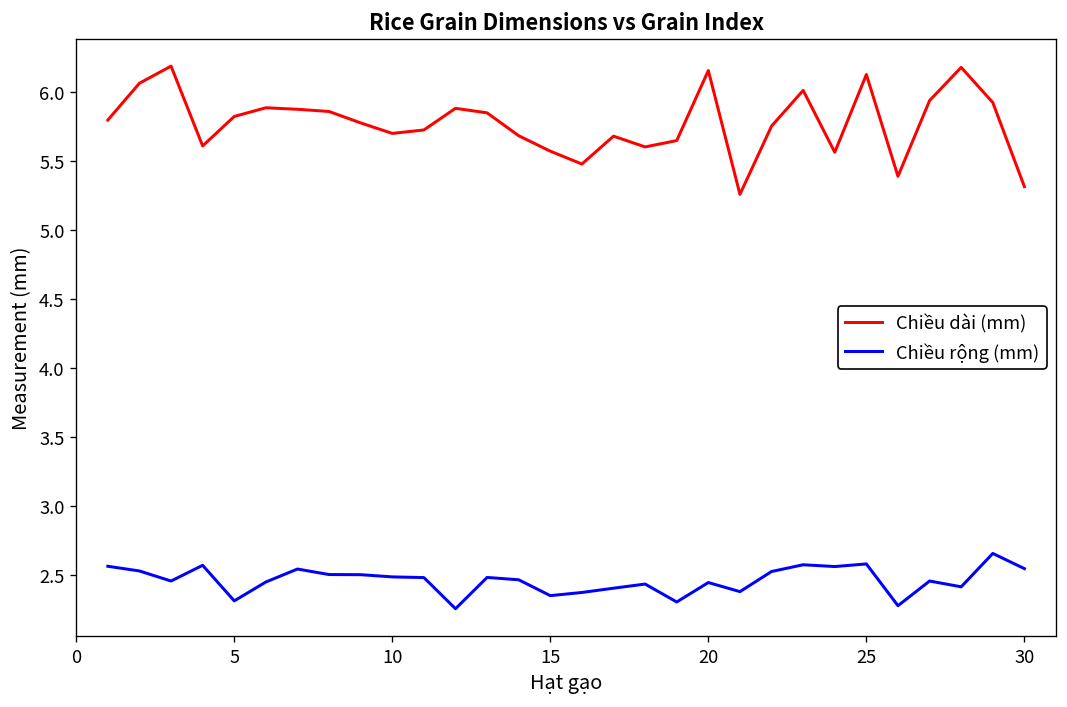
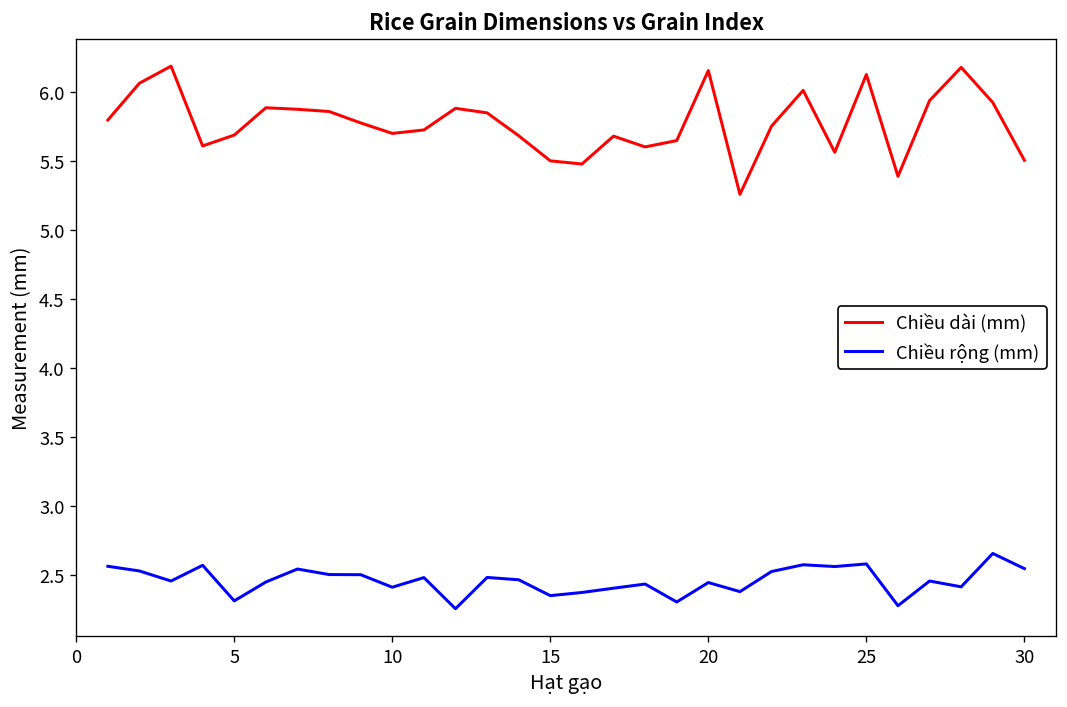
Chiều dài (mm), 5: 5.83 -> 5.69
Chiều rộng (mm), 10: 2.49 -> 2.41
Chiều dài (mm), 15: 5.57 -> 5.50
Chiều dài (mm), 30: 5.32 -> 5.51
